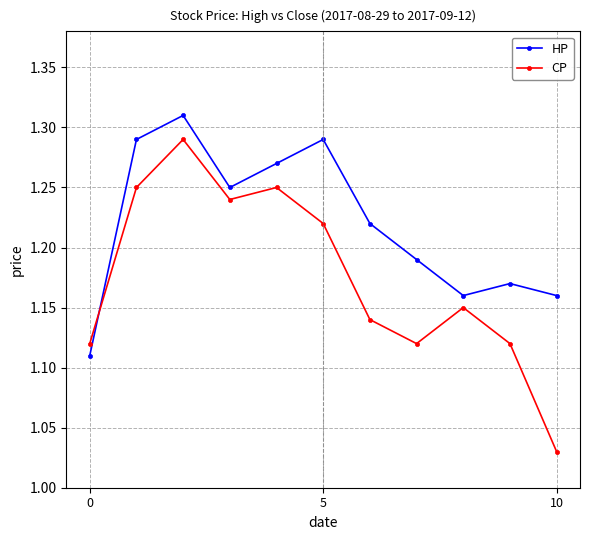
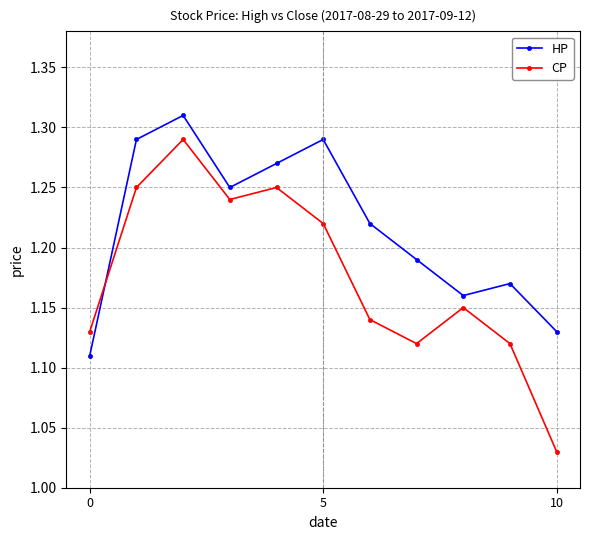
CP, 0: 1.12 -> 1.13
HP, 10: 1.16 -> 1.13
